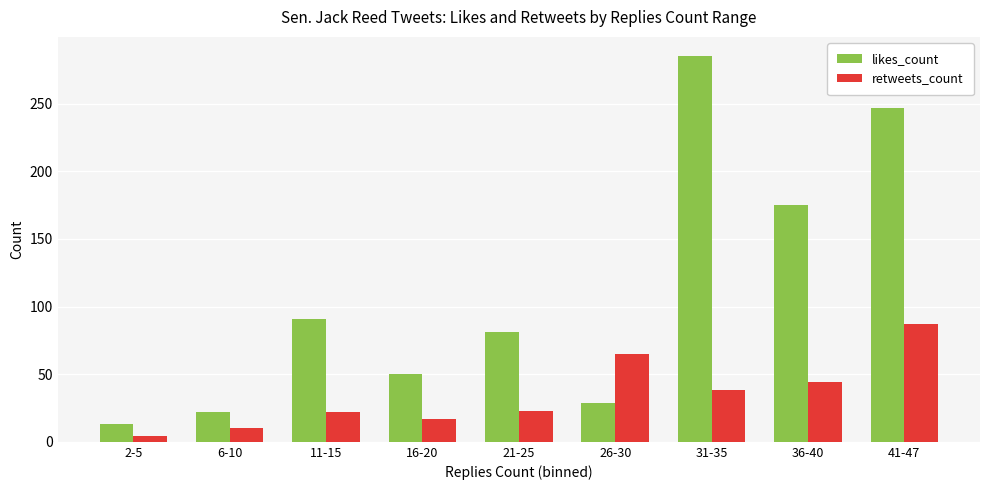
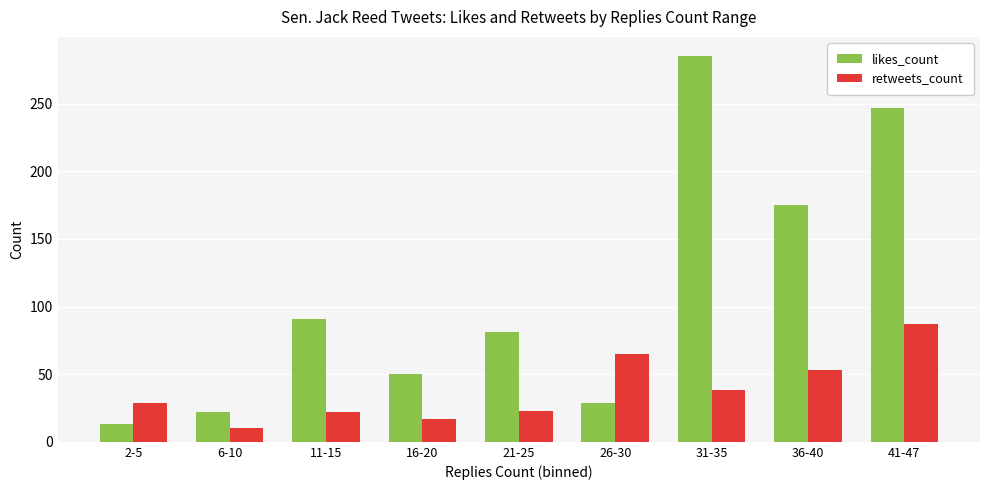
retweets_count, 2-5: 4 -> 29
retweets_count, 36-40: 44 -> 53
